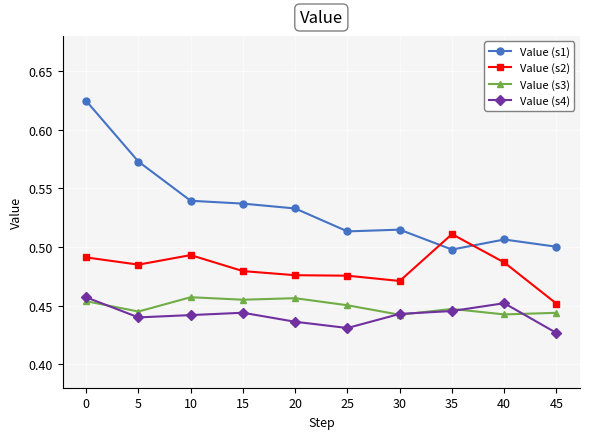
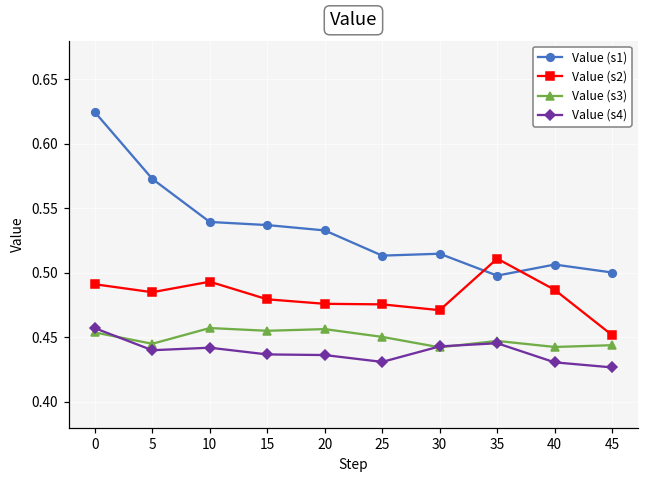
Value (s4), 15: 0.444 -> 0.437
Value (s4), 40: 0.452 -> 0.431
